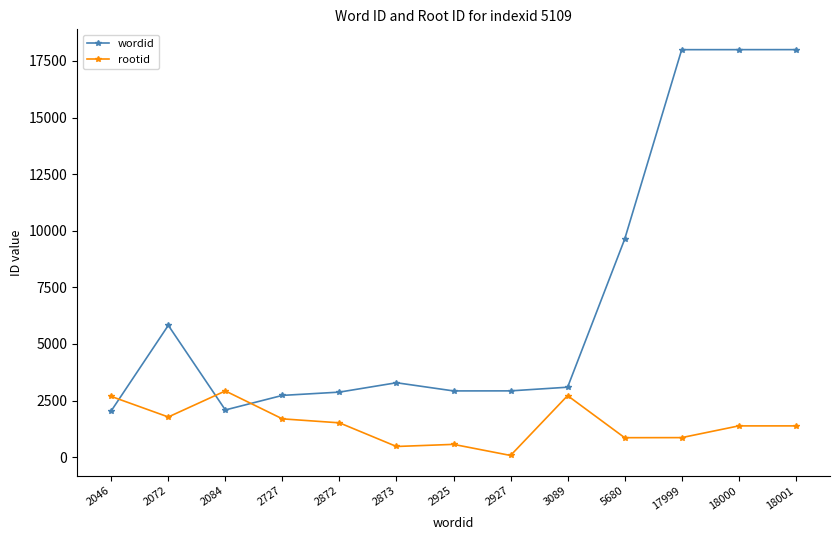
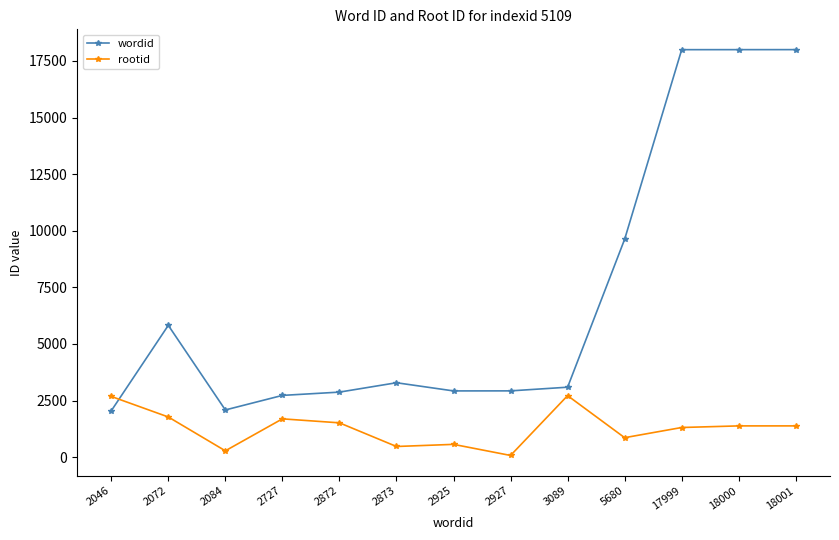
rootid, 2084: 2900 -> 300
rootid, 17999: 900 -> 1300
